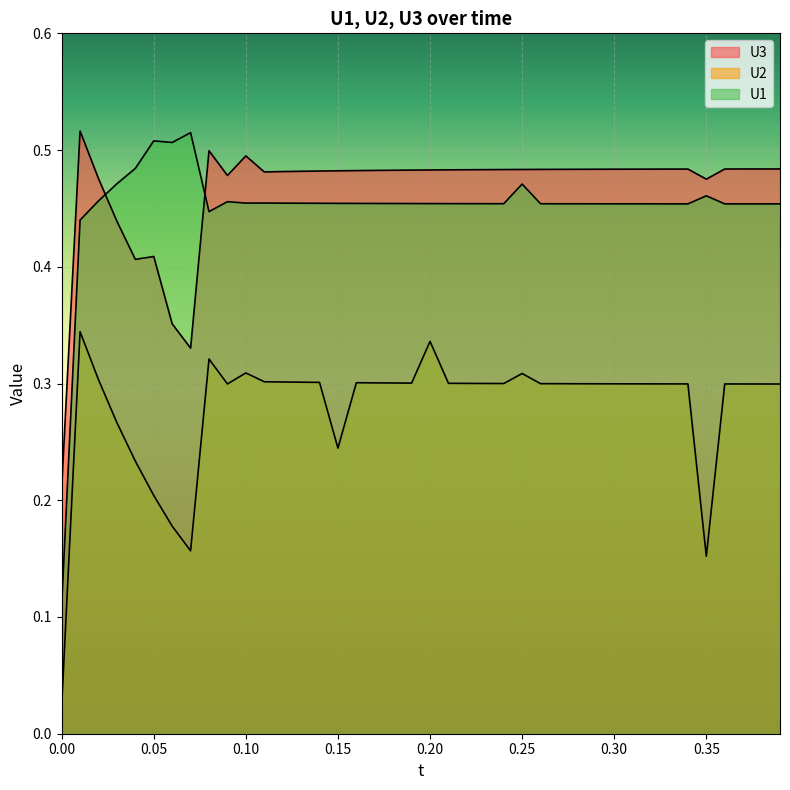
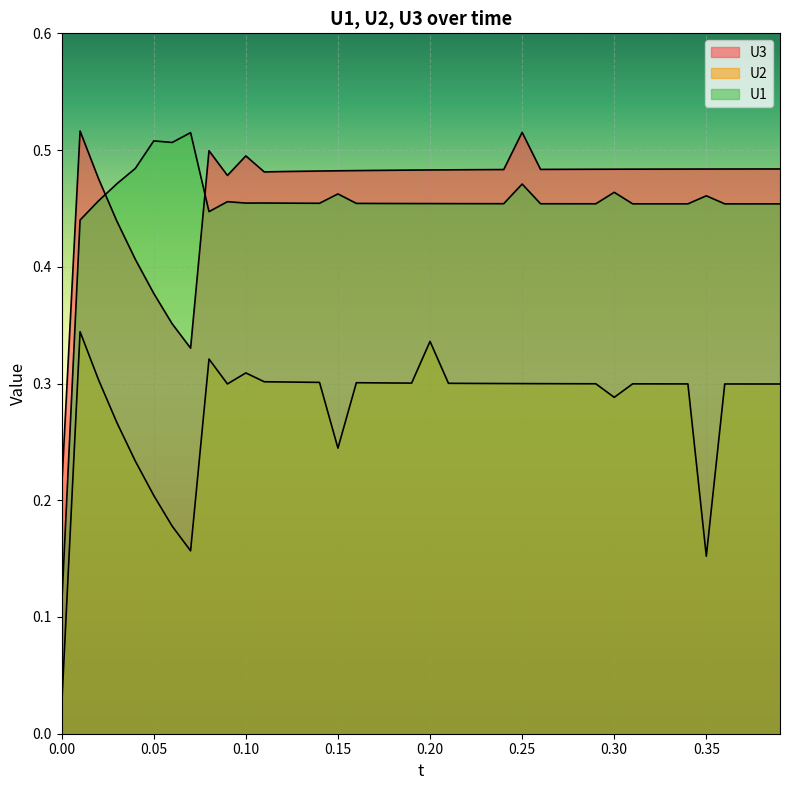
U3, 0.05: 0.409 -> 0.377
U1, 0.15: 0.454 -> 0.462
U3, 0.25: 0.483 -> 0.515
U2, 0.25: 0.309 -> 0.300
U2, 0.30: 0.300 -> 0.288
U1, 0.30: 0.454 -> 0.464
U3, 0.35: 0.475 -> 0.484
